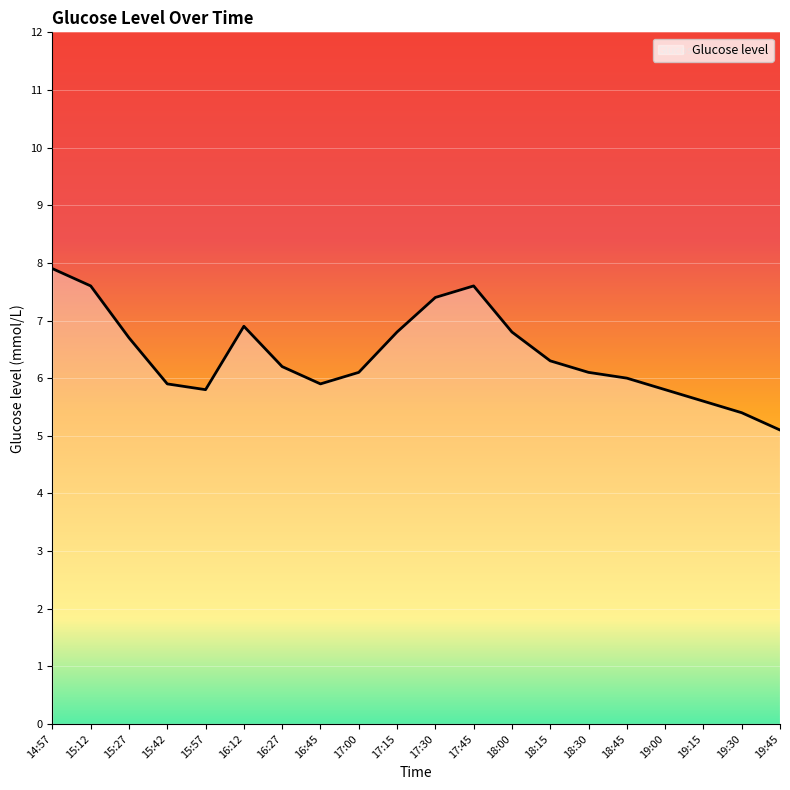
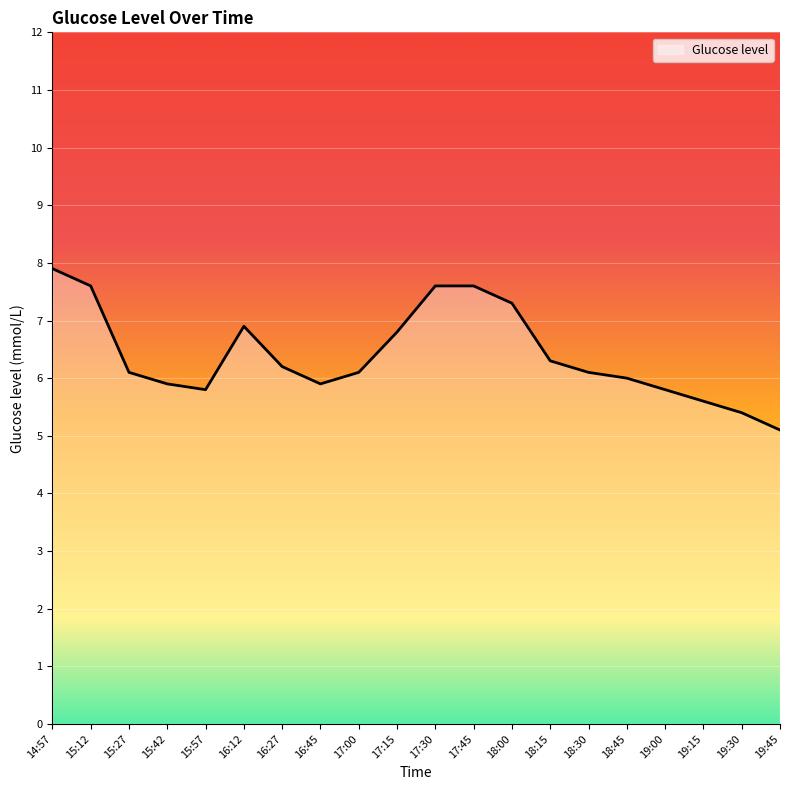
15:27: 6.7 -> 6.1
17:30: 7.4 -> 7.6
18:00: 6.8 -> 7.3
